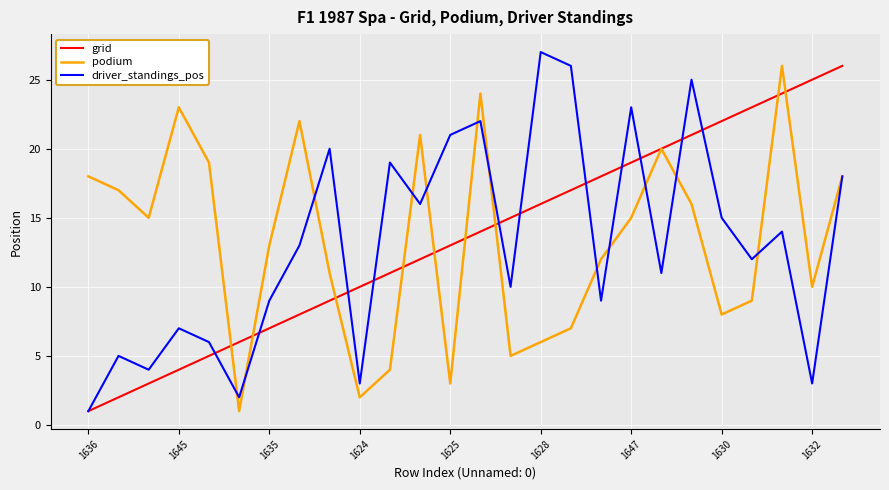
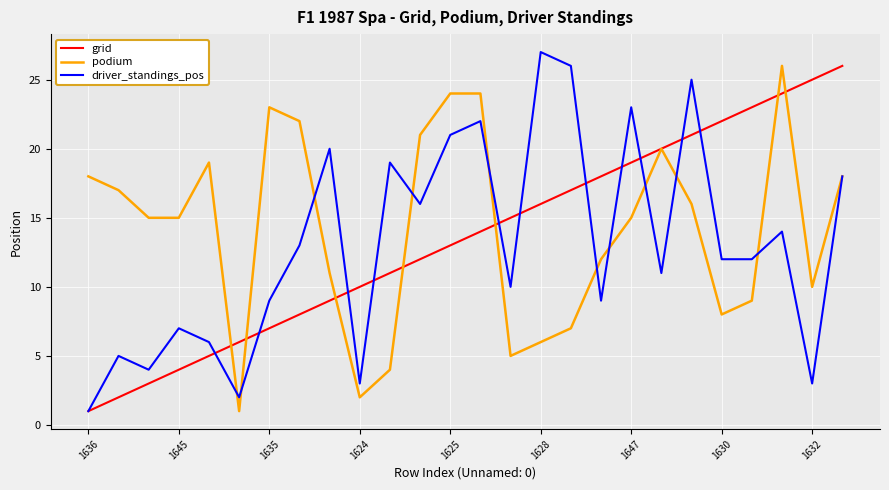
podium, 1645: 23 -> 15
podium, 1635: 13 -> 23
podium, 1625: 3 -> 24
driver_standings_pos, 1630: 15 -> 12
